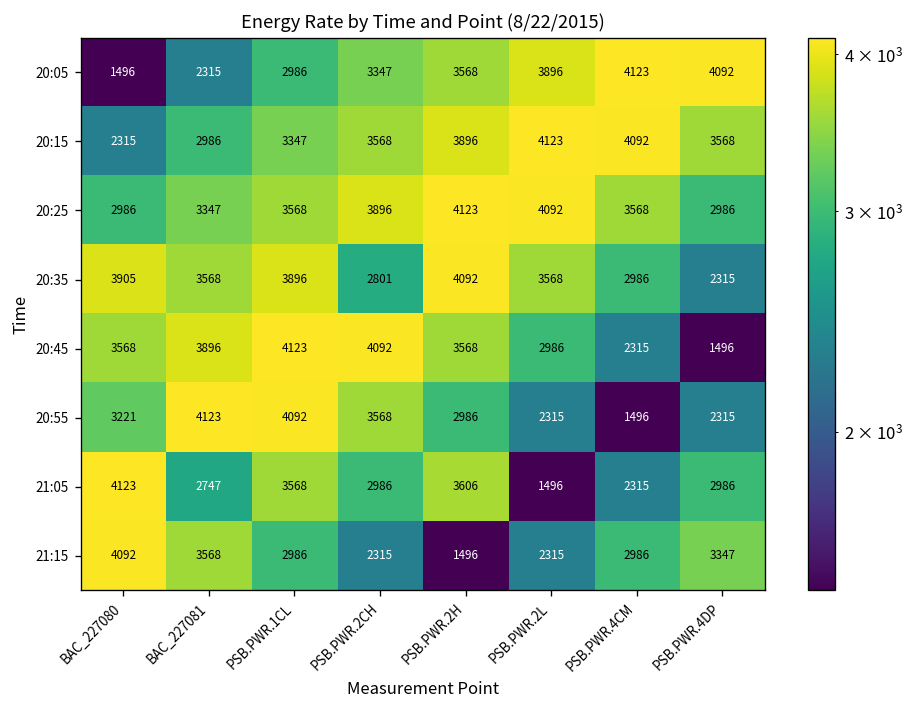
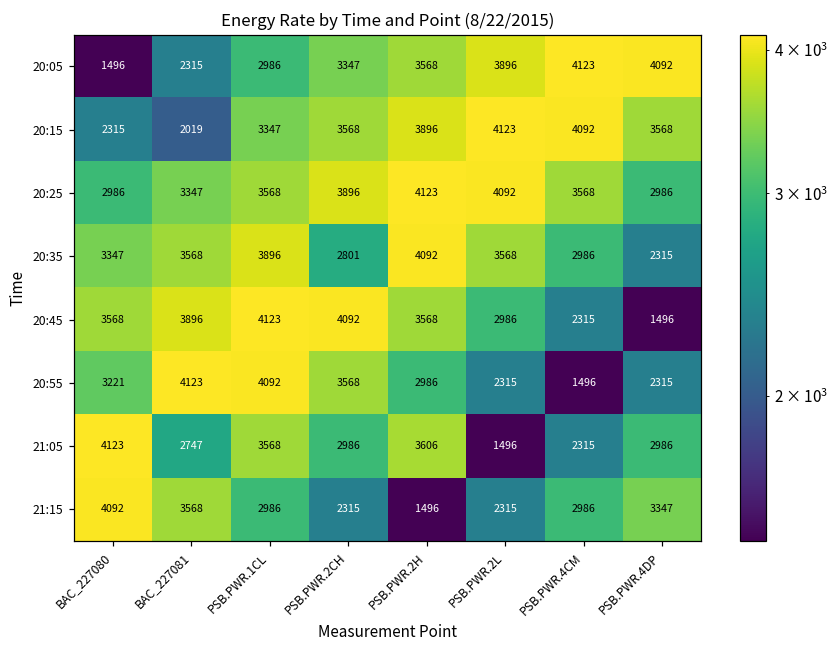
20:15, BAC_227081: 2986 -> 2019
20:35, BAC_227080: 3905 -> 3347
